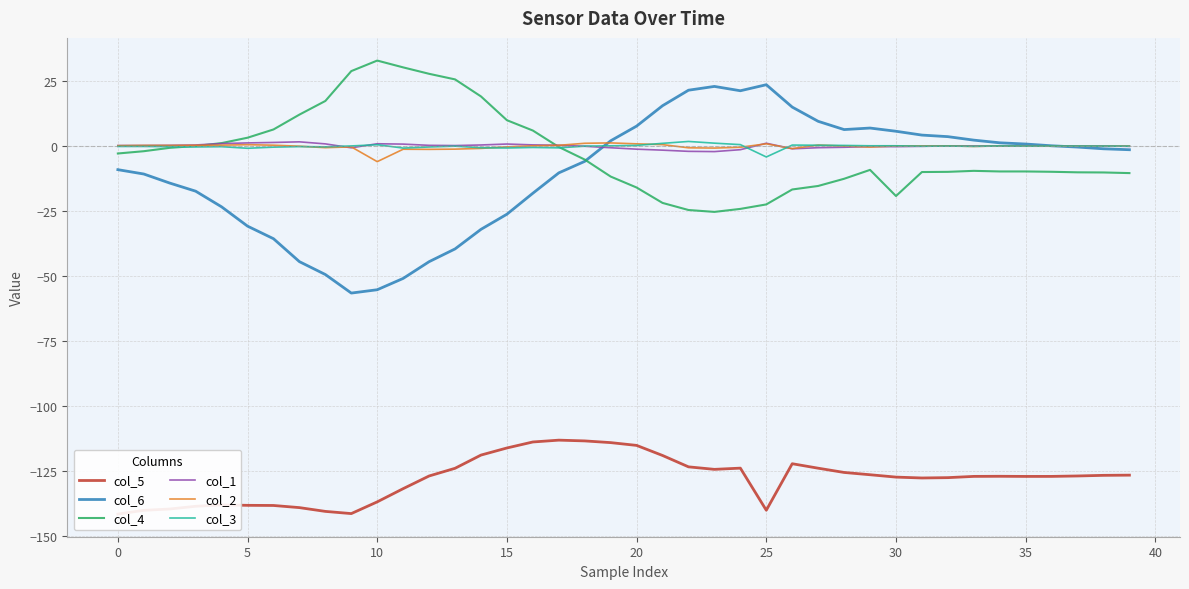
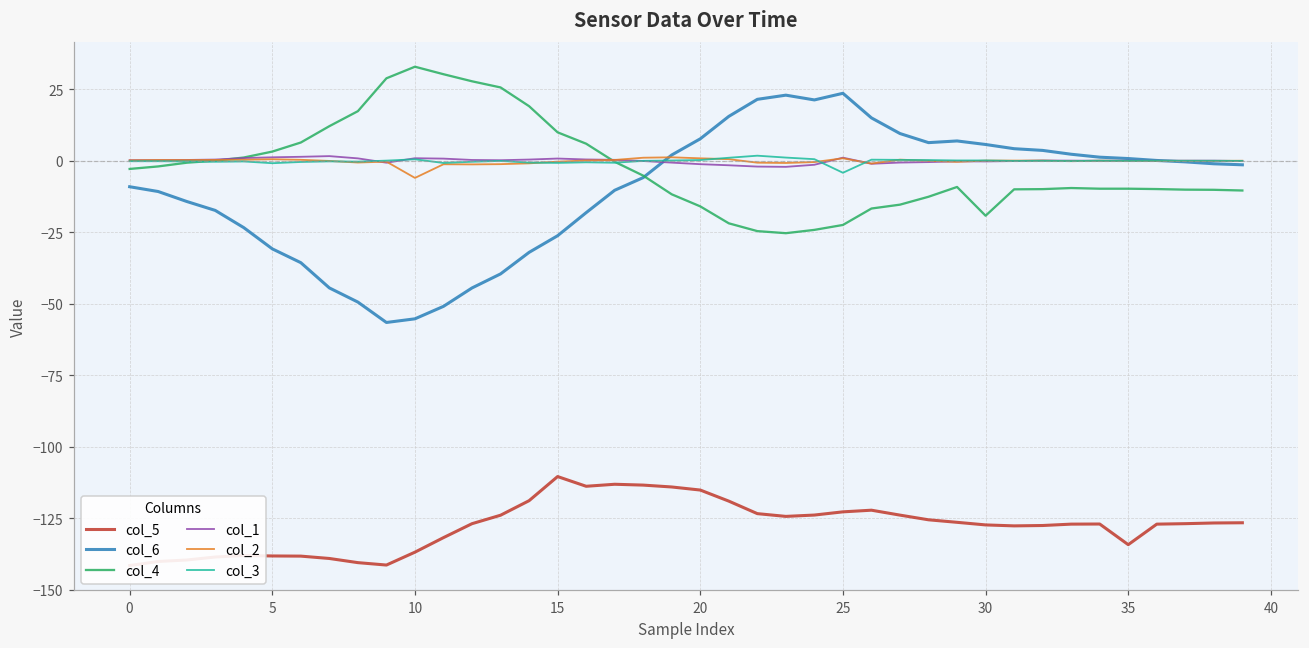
col_5, 15: -116 -> -110
col_5, 25: -140 -> -123
col_5, 35: -127 -> -134
